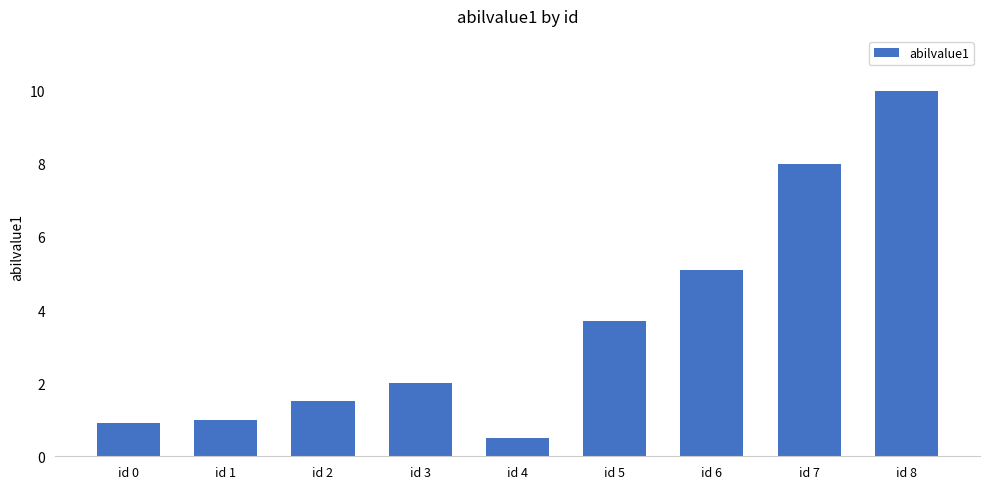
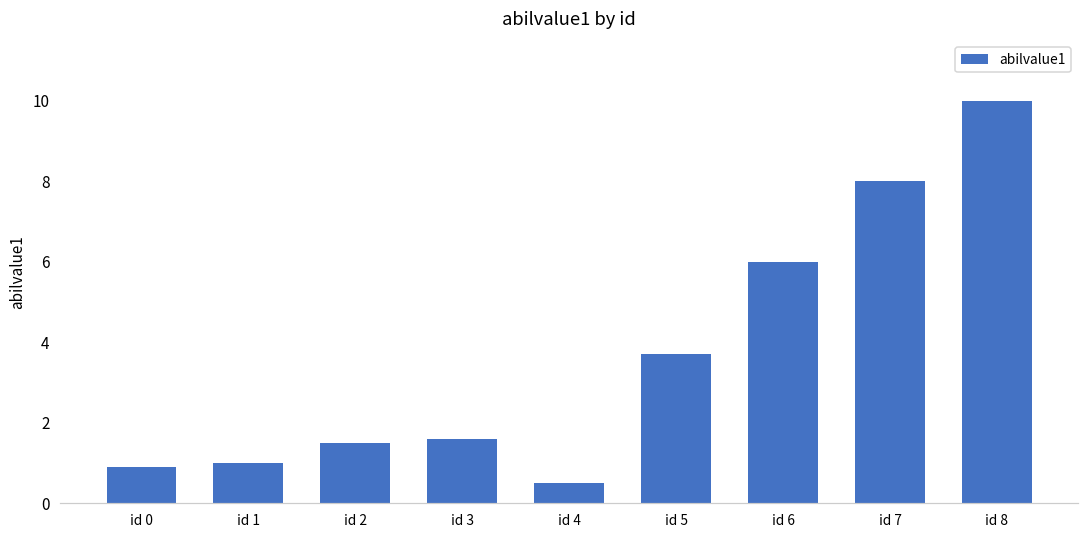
id 3: 2.0 -> 1.6
id 6: 5.1 -> 6.0
